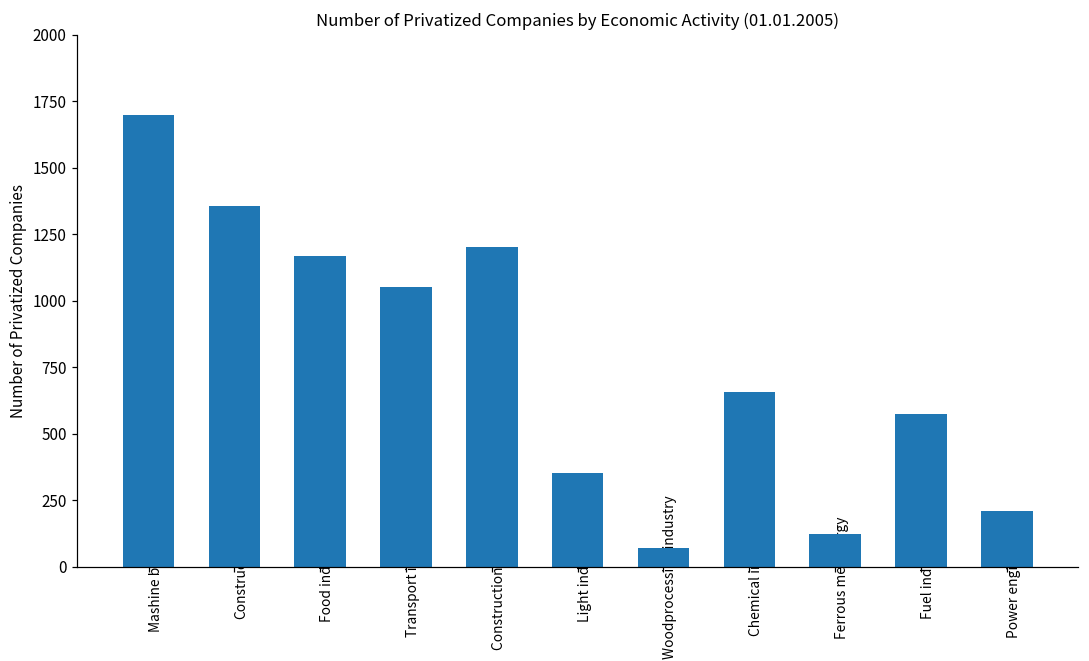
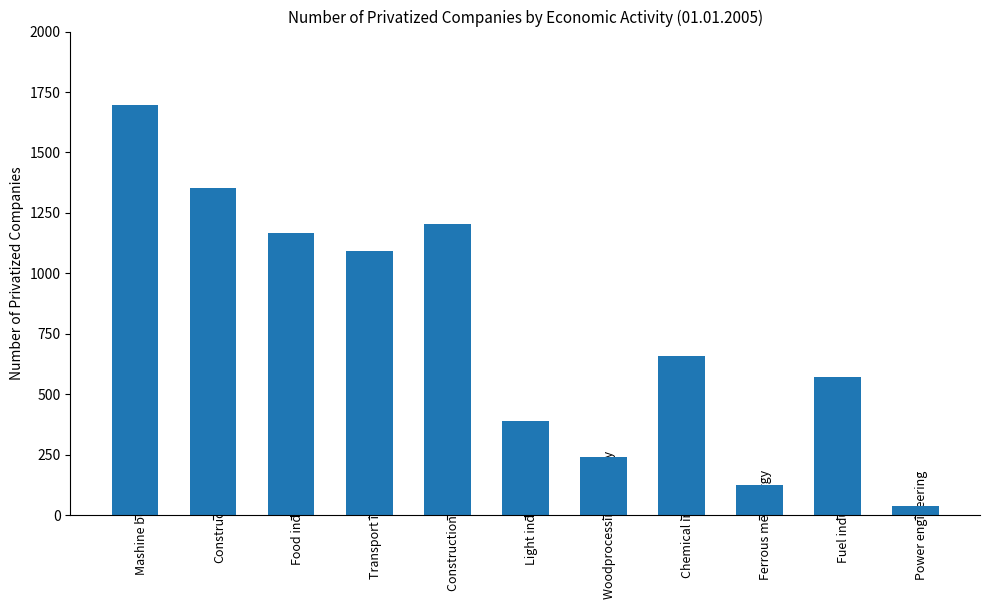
Transport industry: 1050 -> 1090
Light industry: 350 -> 390
Woodprocessing industry: 70 -> 240
Power engineering: 210 -> 40
